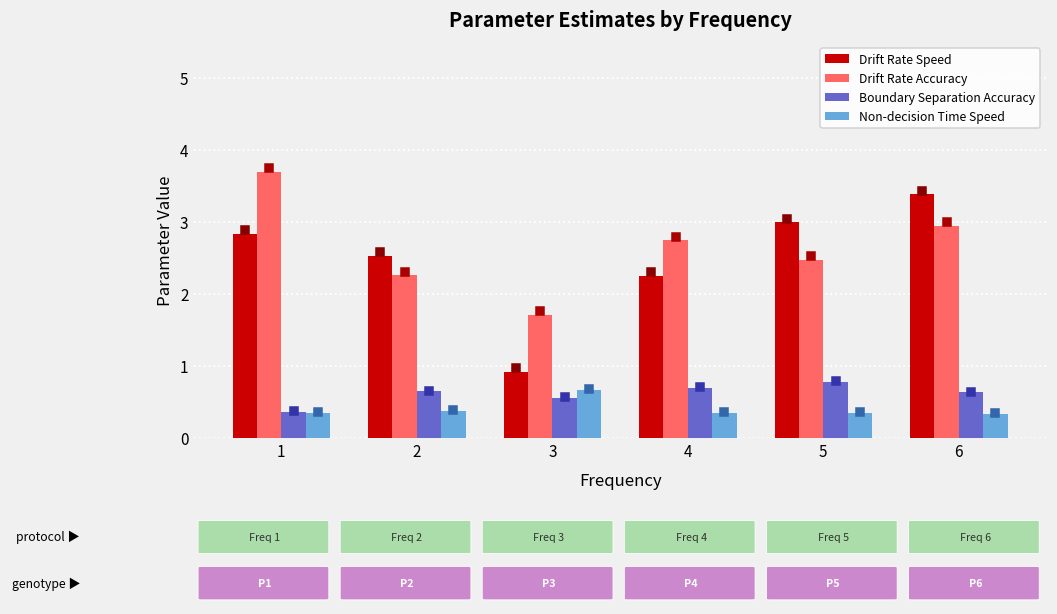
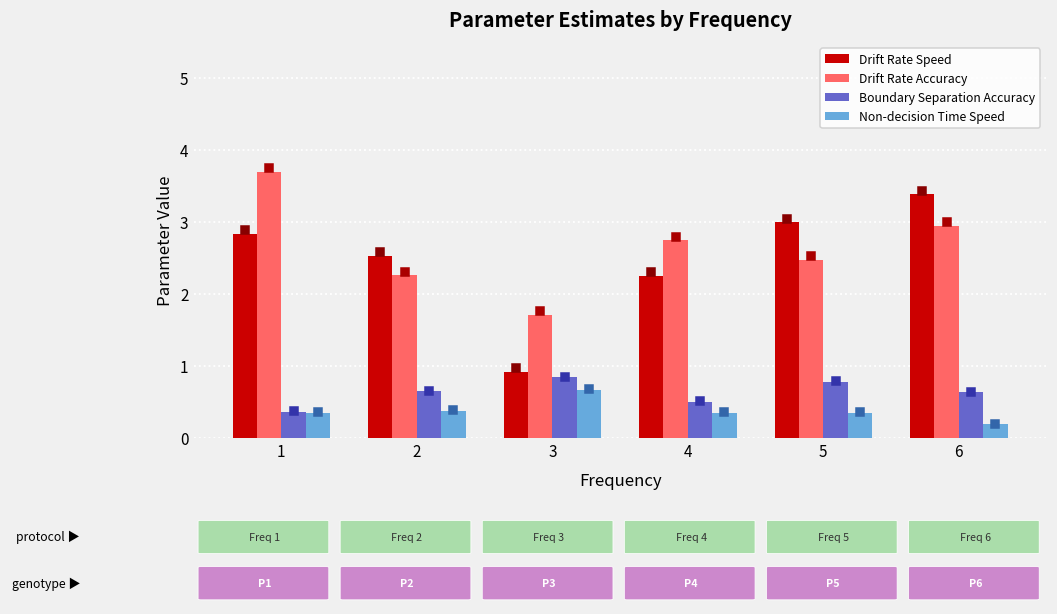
Boundary Separation Accuracy, 3: 0.6 -> 0.8
Boundary Separation Accuracy, 4: 0.7 -> 0.5
Non-decision Time Speed, 6: 0.3 -> 0.2
